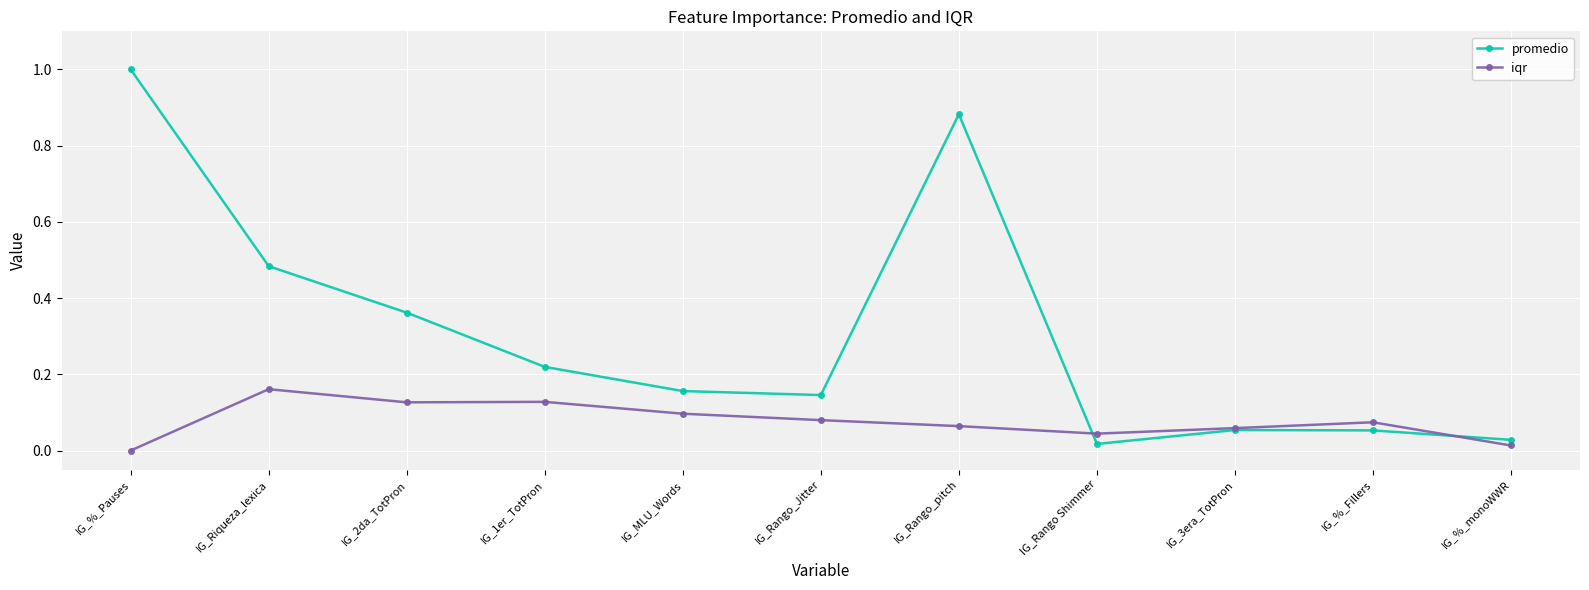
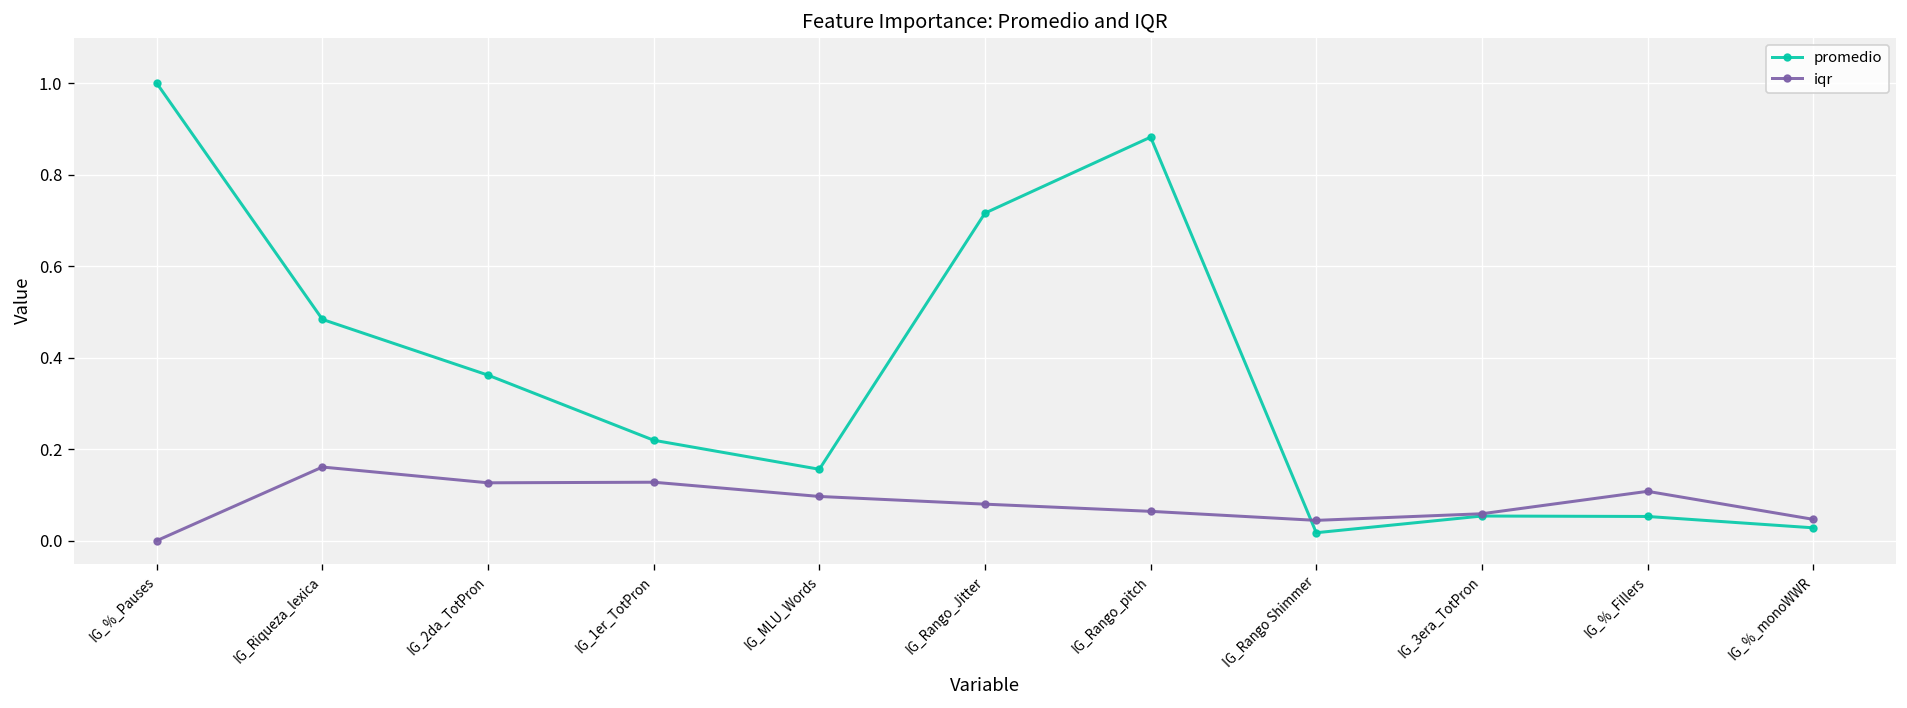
promedio, IG_Rango_Jitter: 0.15 -> 0.72
iqr, IG_%_Fillers: 0.07 -> 0.11
iqr, IG_%_monoWWR: 0.01 -> 0.05
